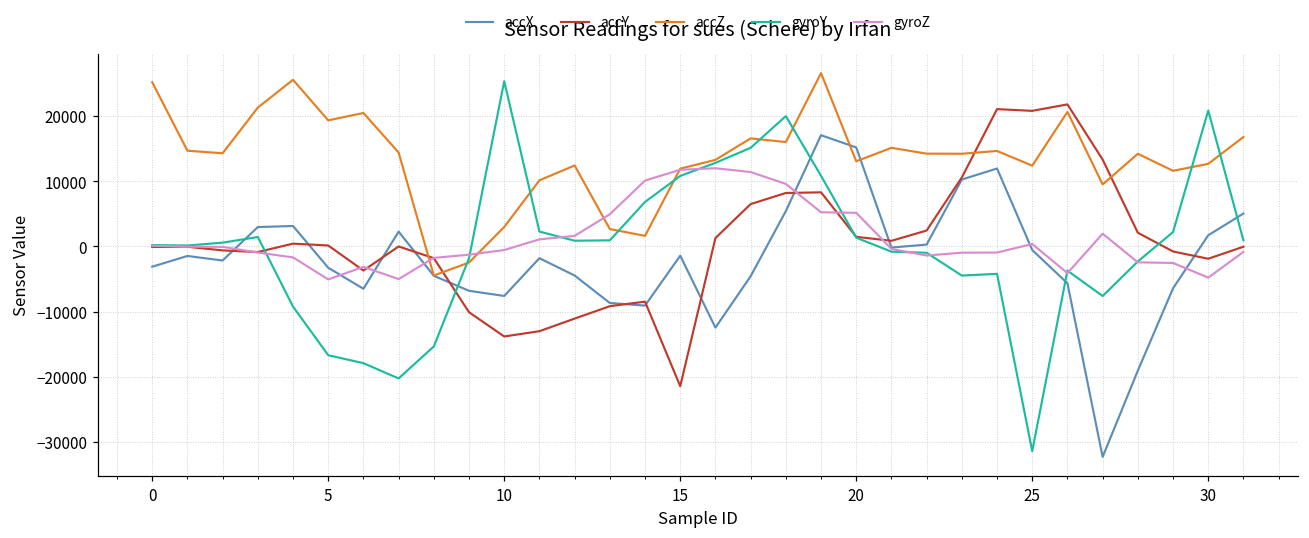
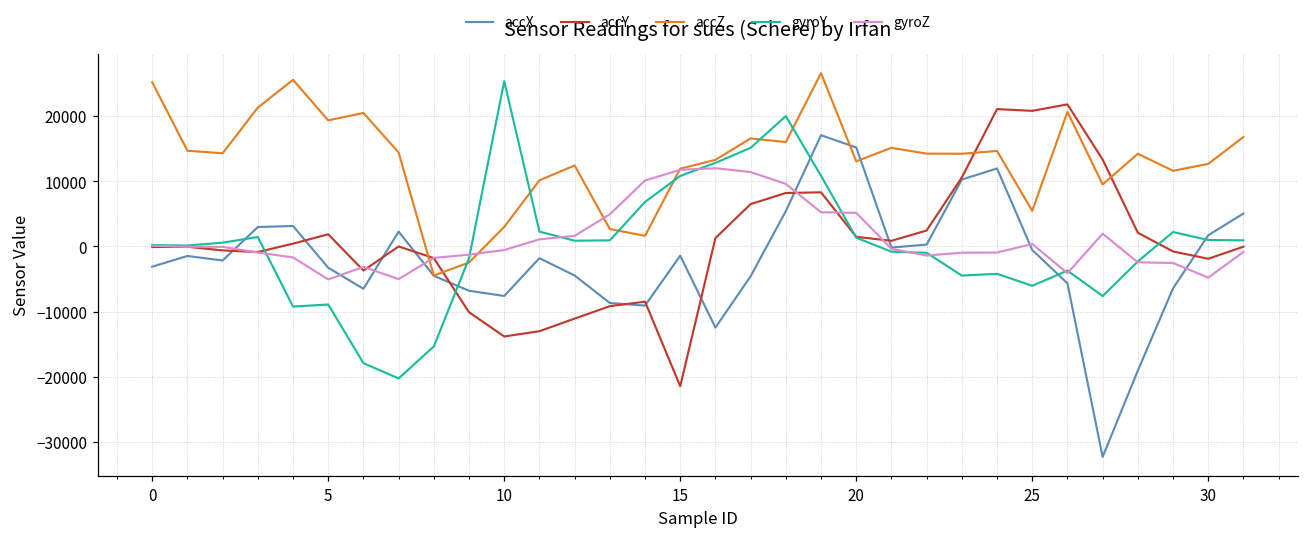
accY, 5: 0 -> 2000
gyroY, 5: -17000 -> -9000
accZ, 25: 12000 -> 5000
gyroY, 25: -31000 -> -6000
gyroY, 30: 21000 -> 1000
